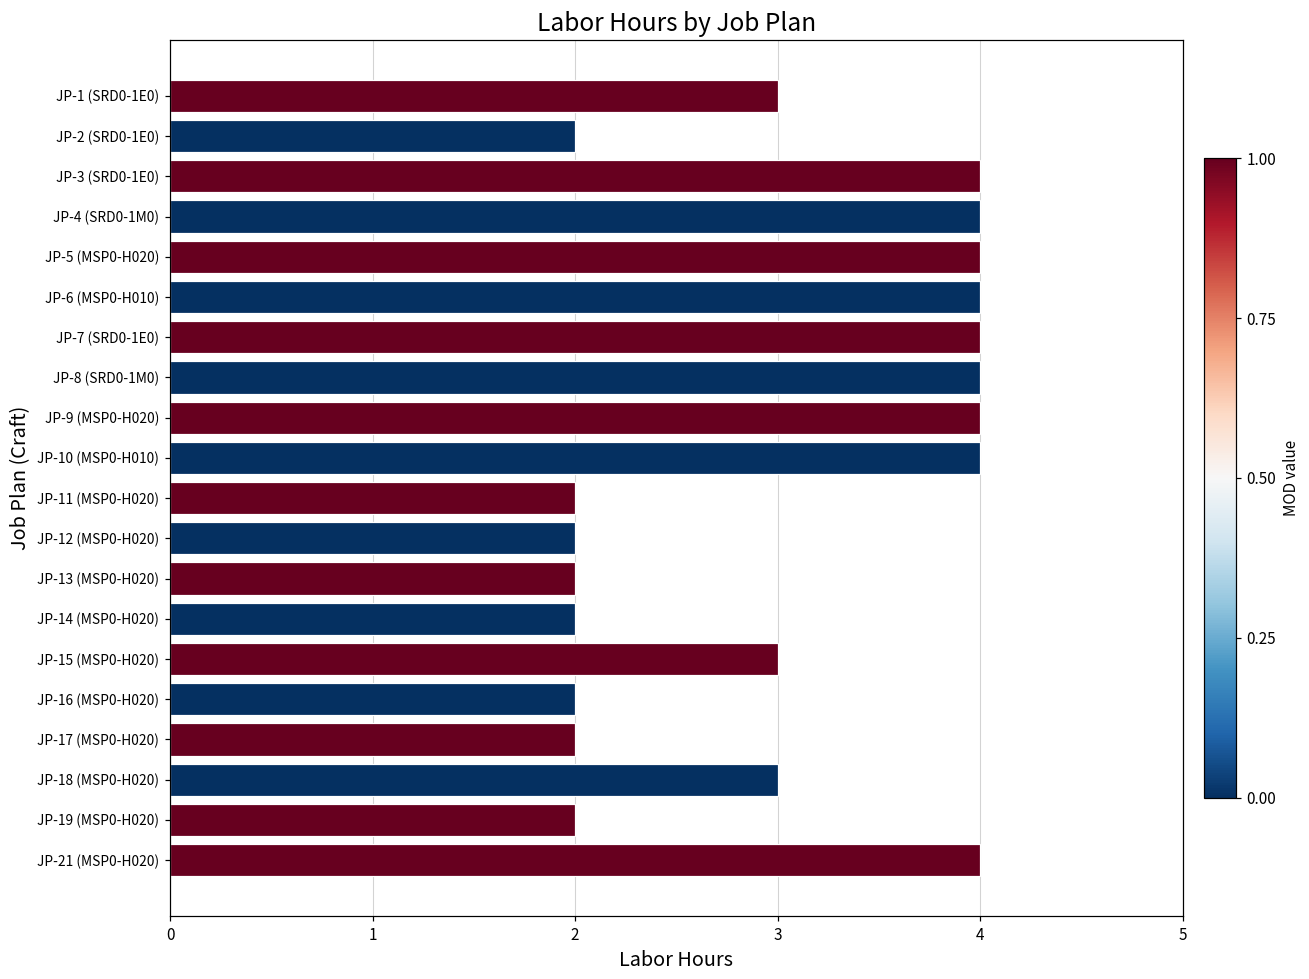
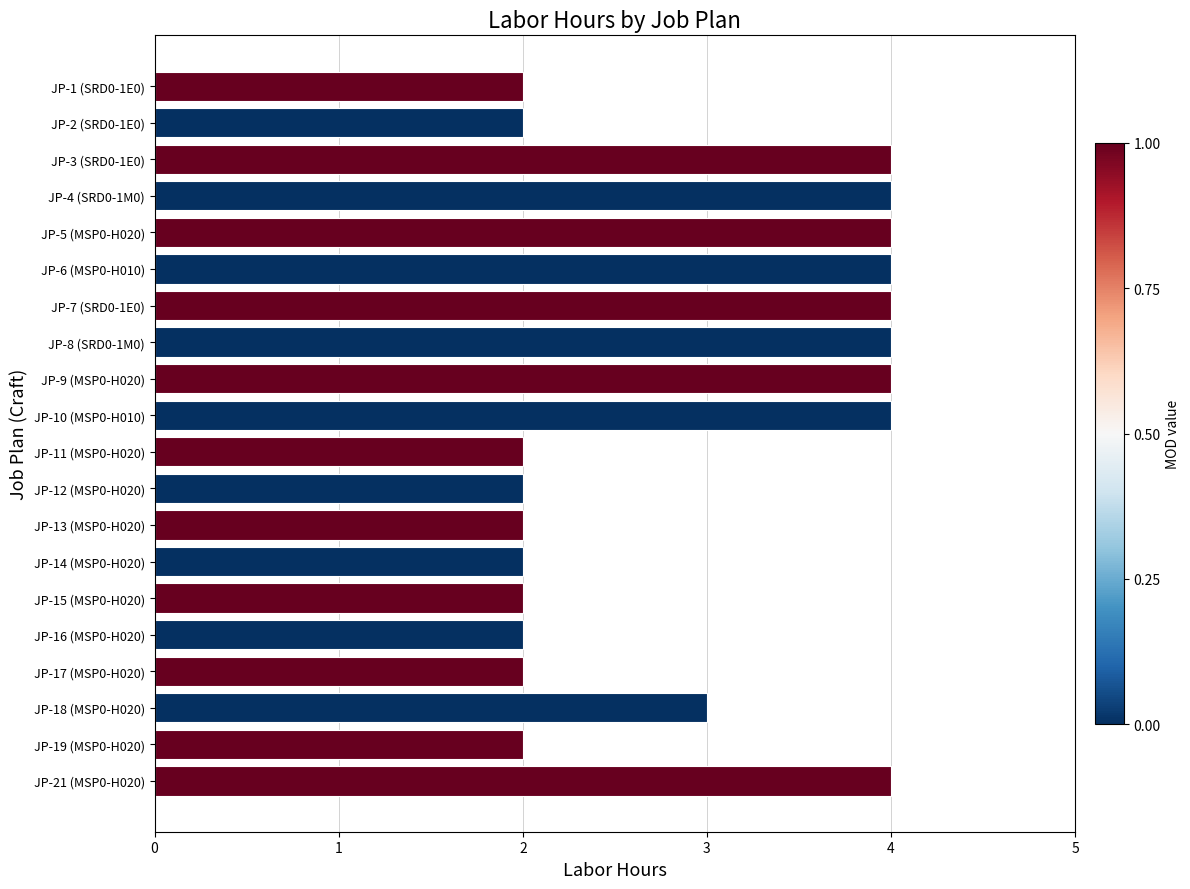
JP-1 (SRD0-1E0): 3 -> 2
JP-15 (MSP0-H020): 3 -> 2
